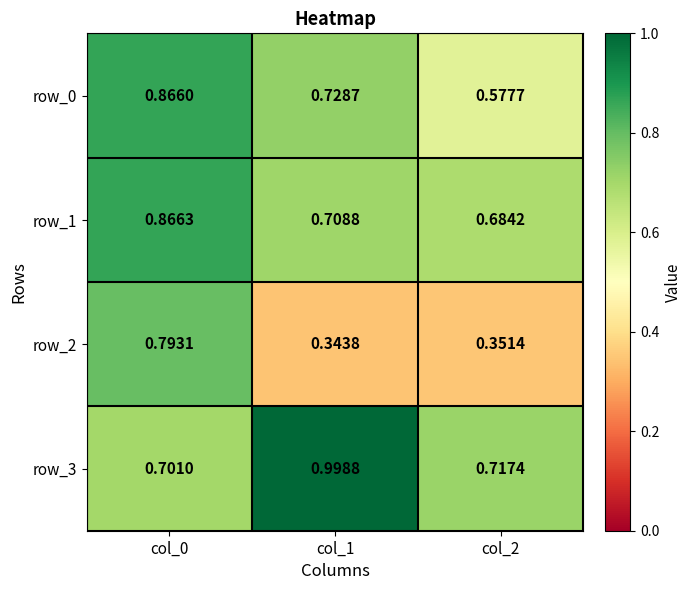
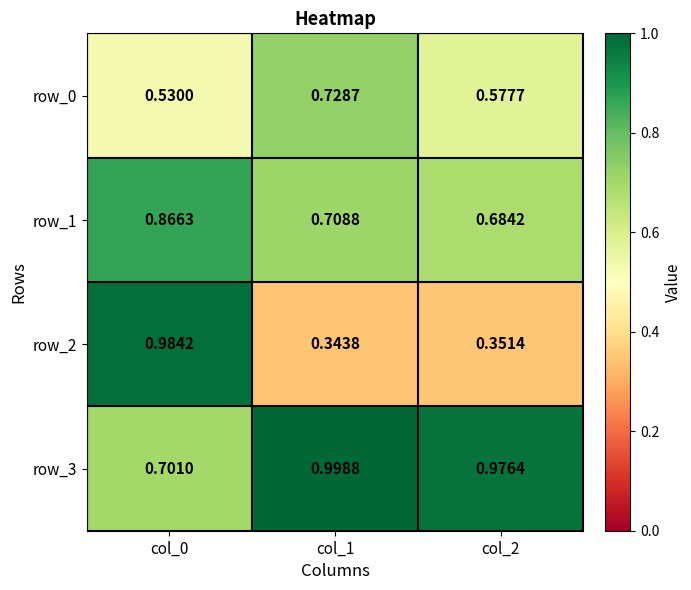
row_0, col_0: 0.8660 -> 0.5300
row_2, col_0: 0.7931 -> 0.9842
row_3, col_2: 0.7174 -> 0.9764
